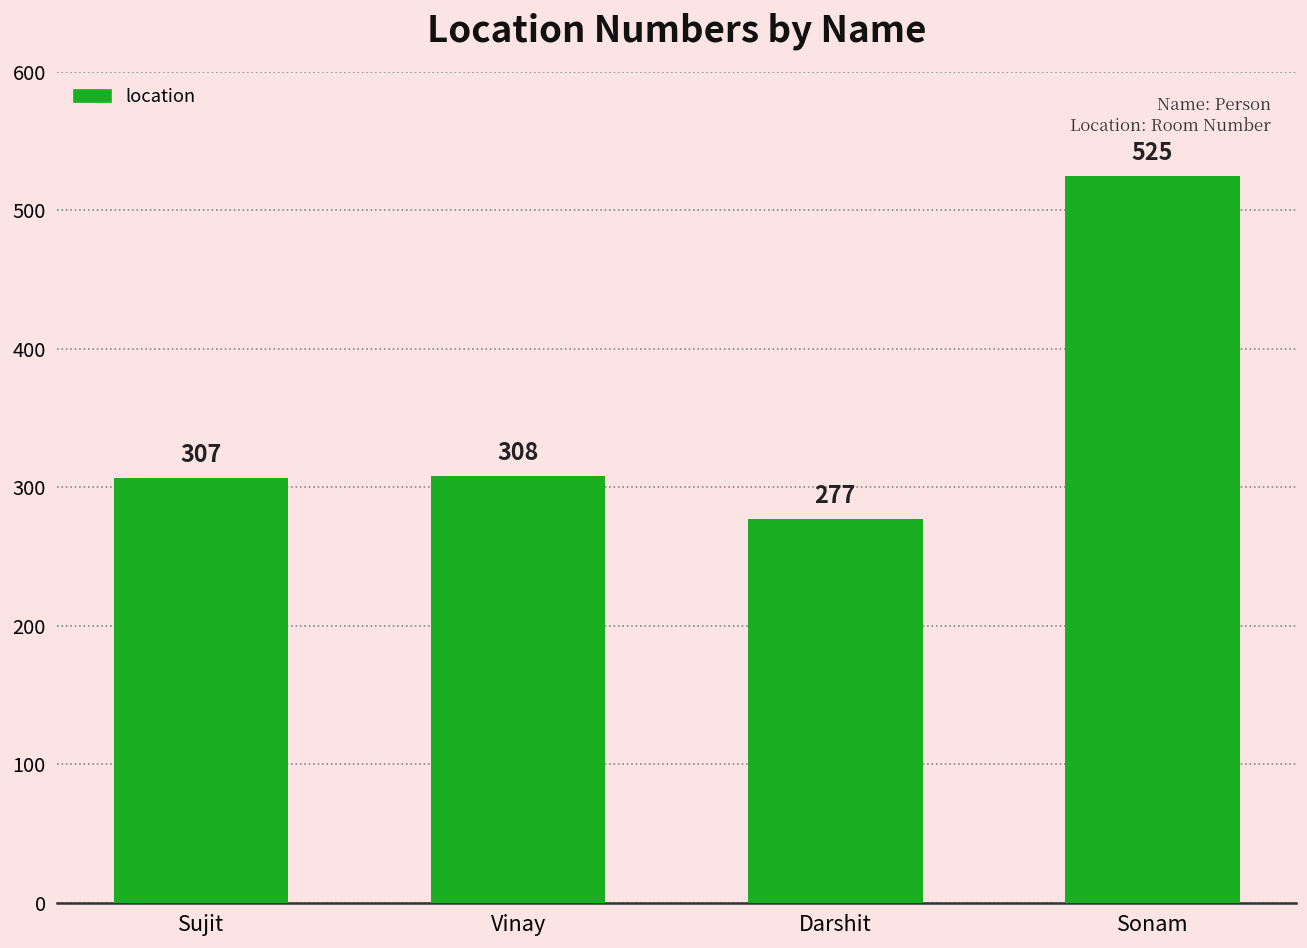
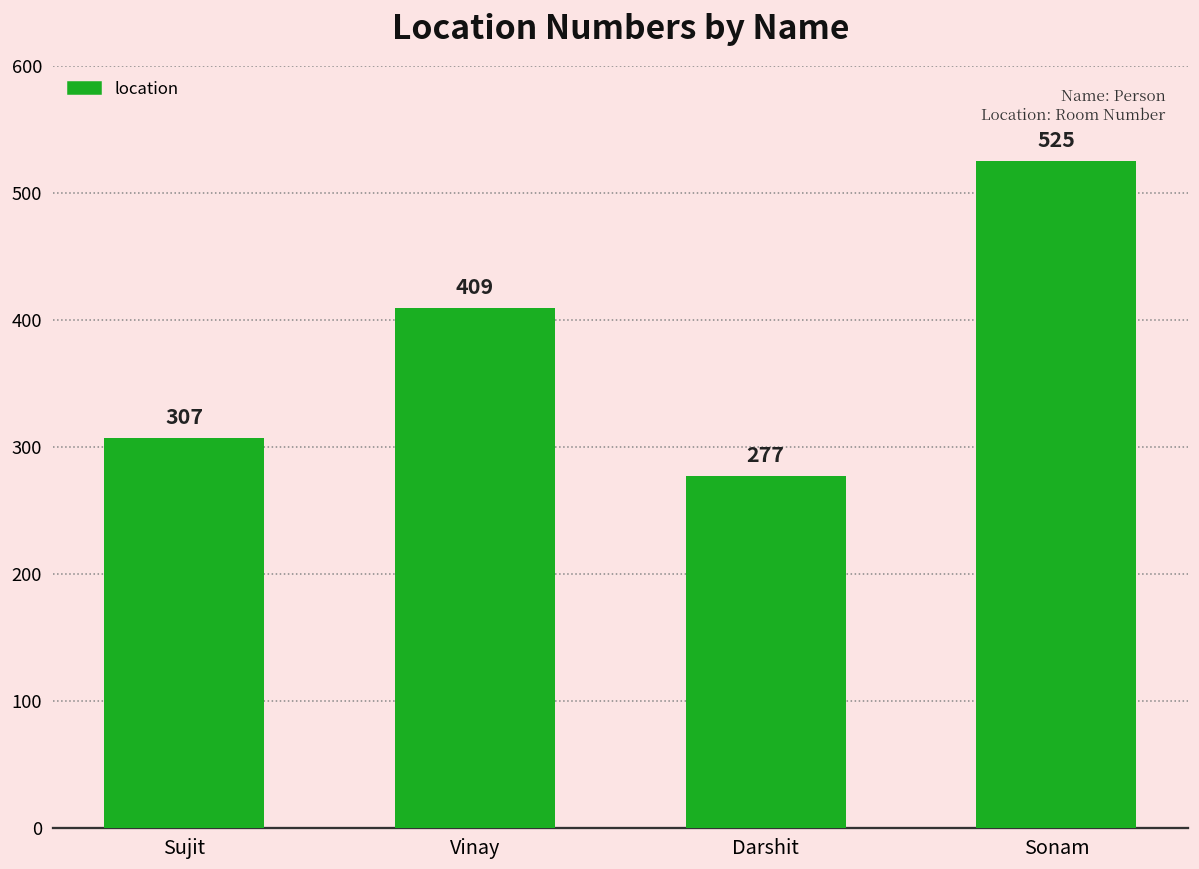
Vinay: 308 -> 409
